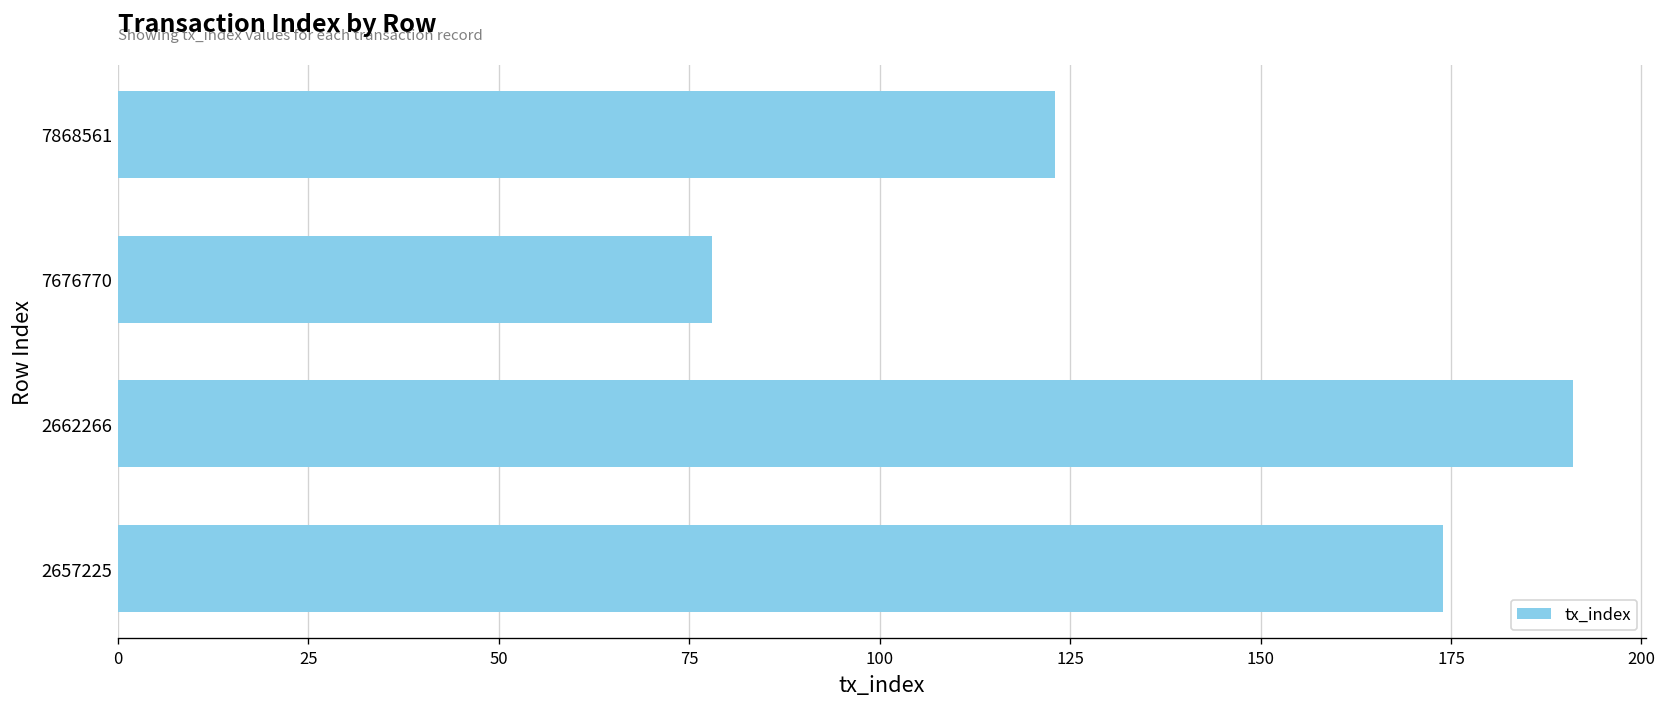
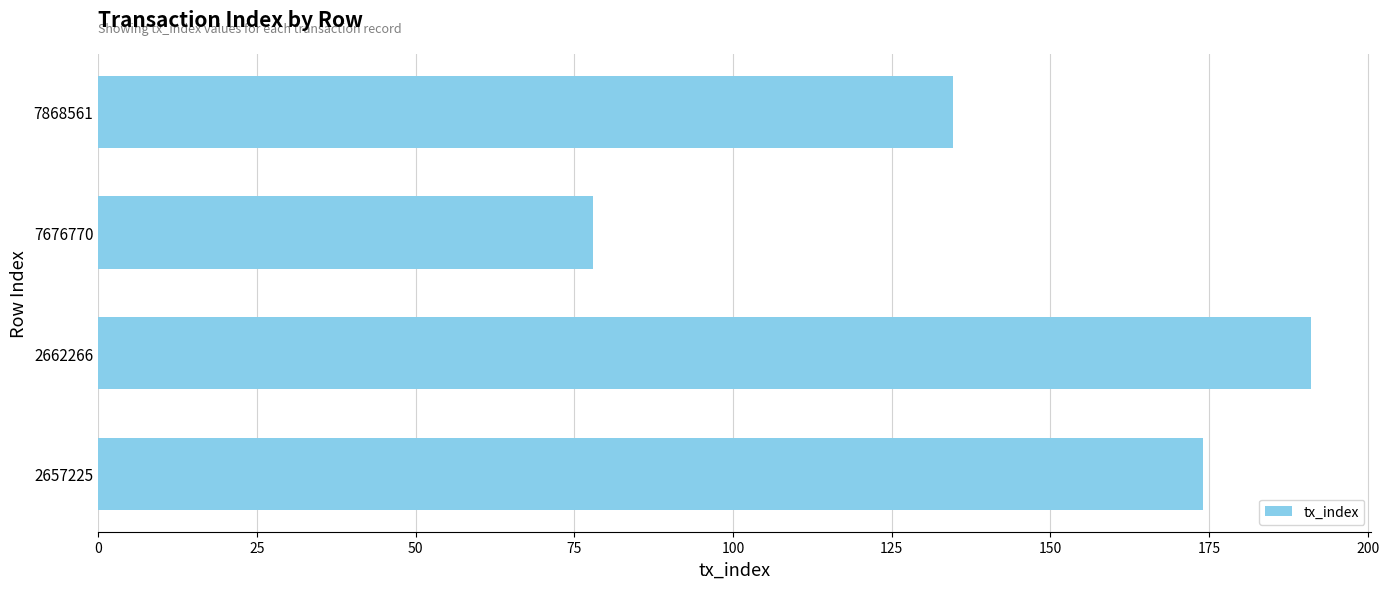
7868561: 123 -> 135
